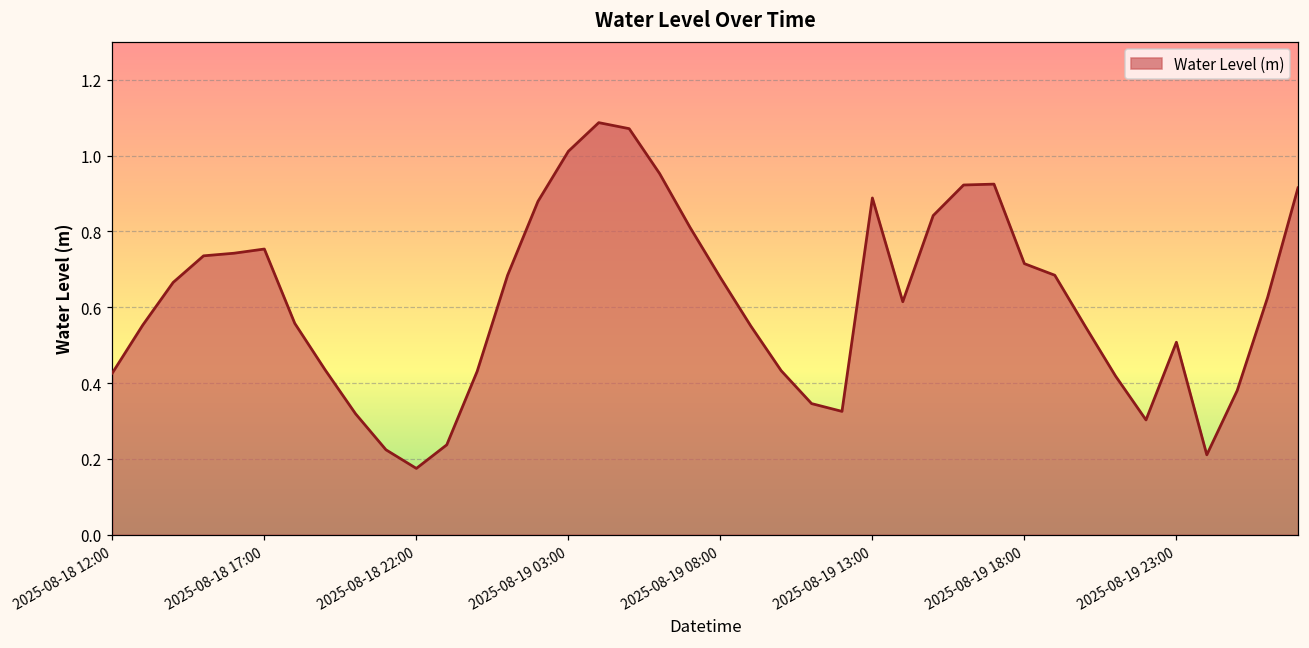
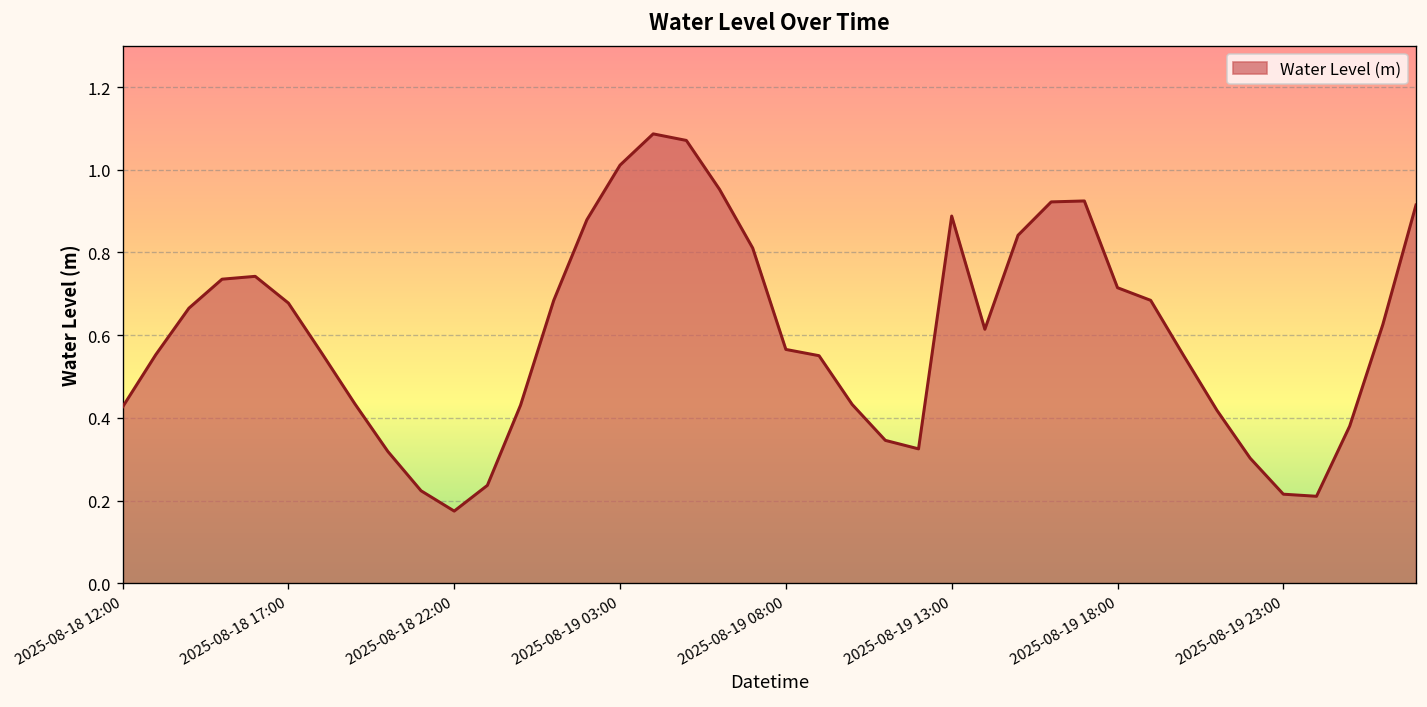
2025-08-18 17:00: 0.75 -> 0.68
2025-08-19 08:00: 0.68 -> 0.57
2025-08-19 23:00: 0.51 -> 0.22
